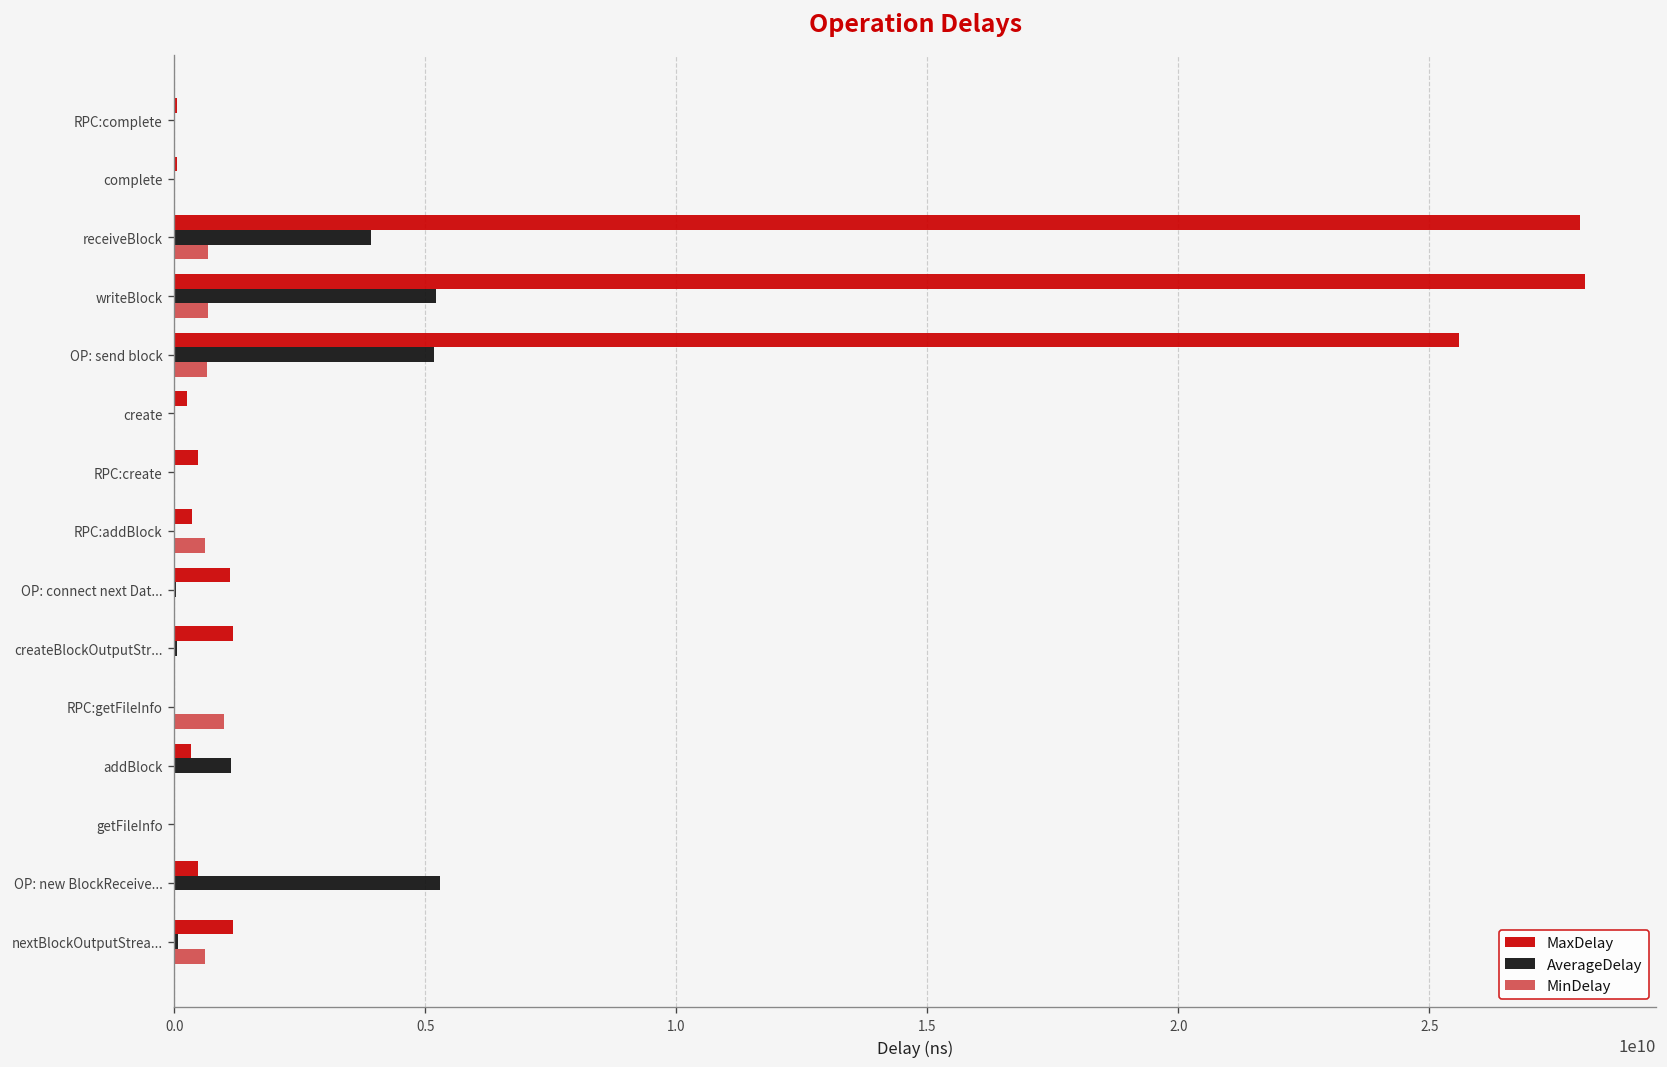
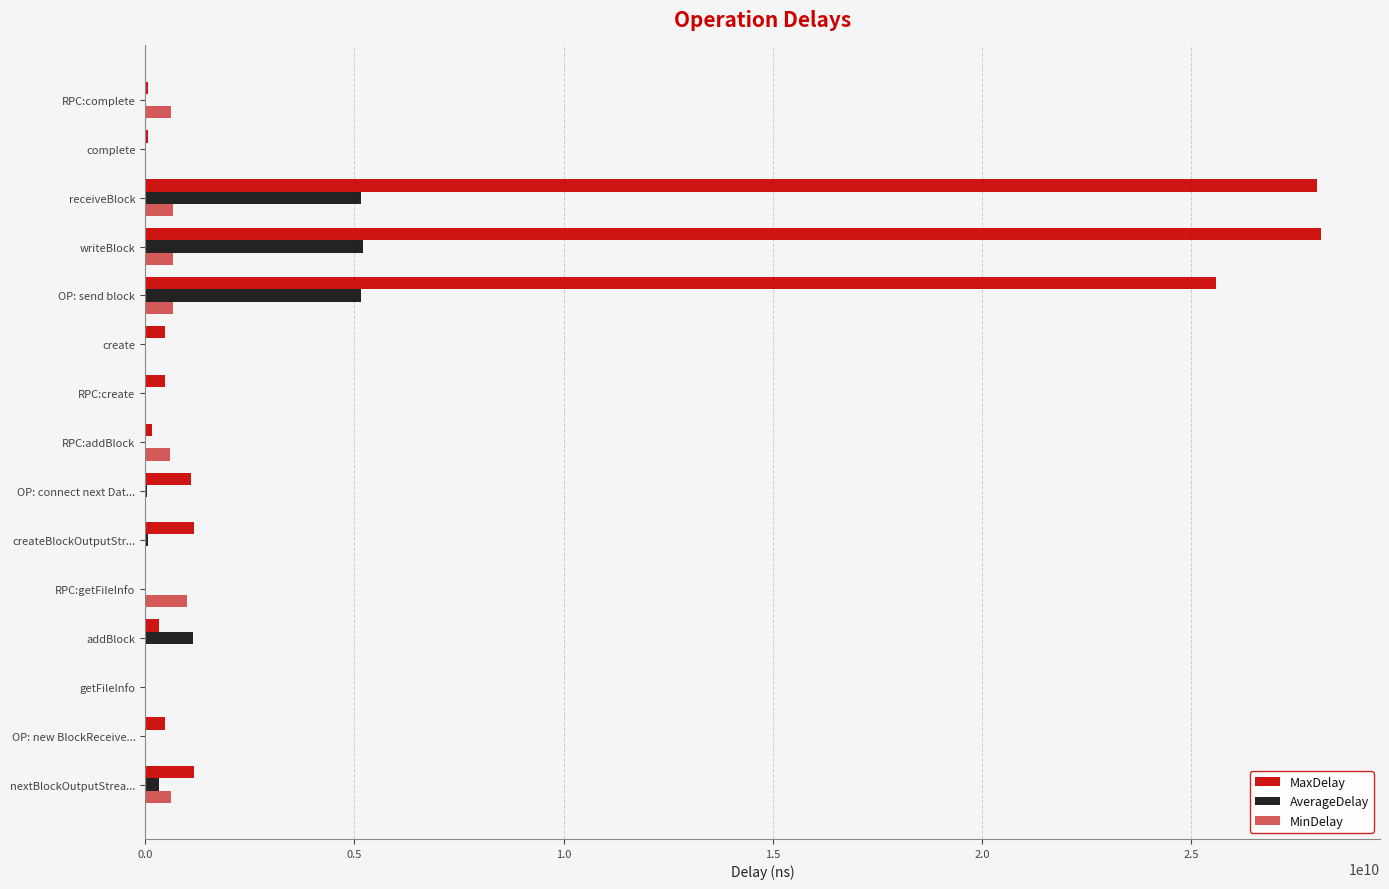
MinDelay, RPC:complete: 0 -> 600000000
AverageDelay, receiveBlock: 3900000000 -> 5200000000
MaxDelay, create: 300000000 -> 500000000
MaxDelay, RPC:addBlock: 400000000 -> 200000000
AverageDelay, OP: new BlockReceive...: 5300000000 -> 0
AverageDelay, nextBlockOutputStrea...: 100000000 -> 300000000
